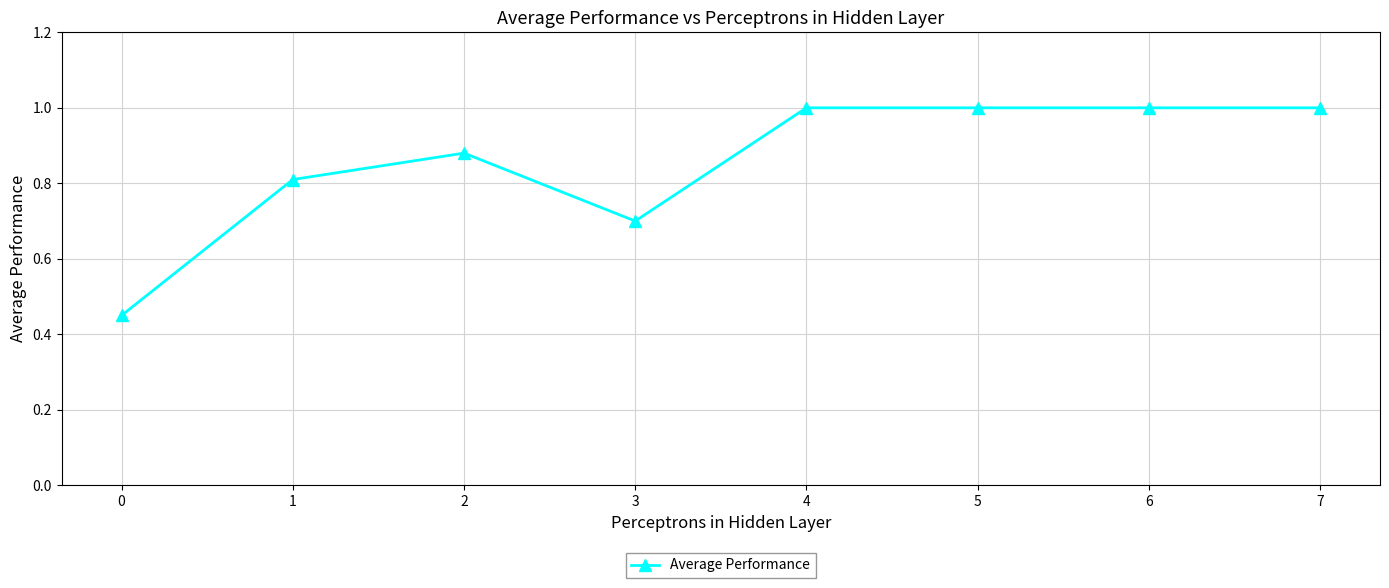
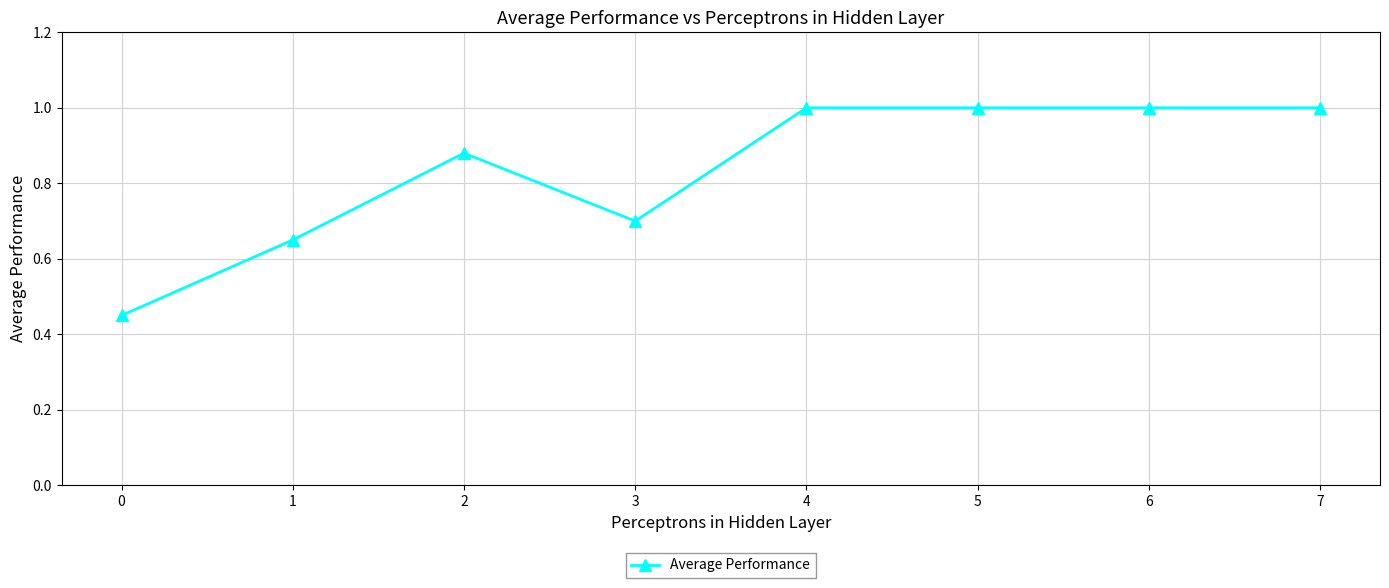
1: 0.81 -> 0.65
